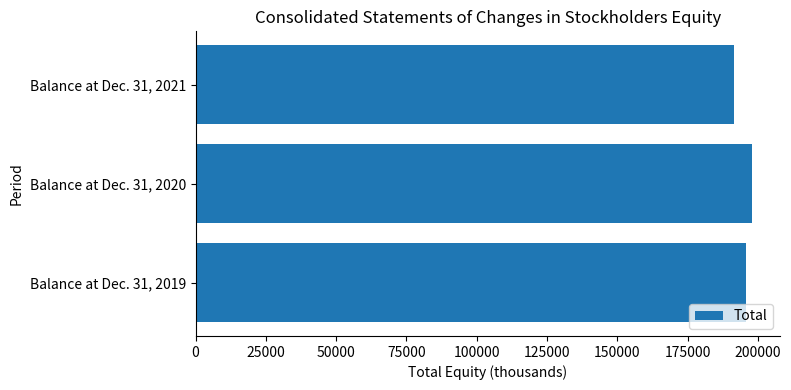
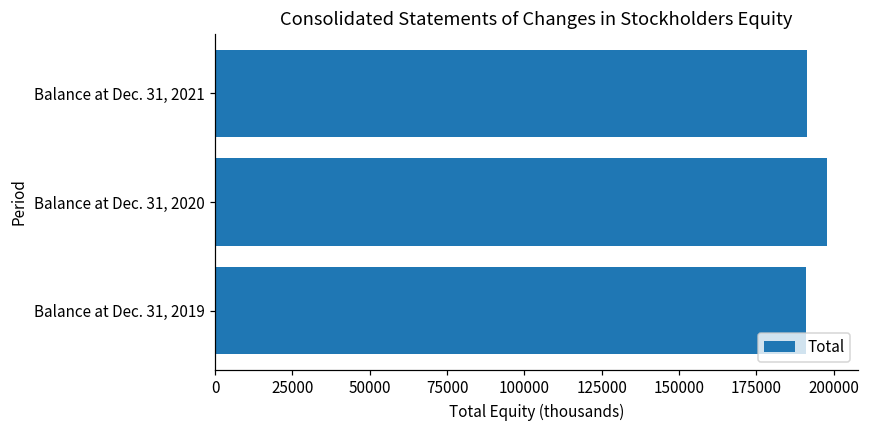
Balance at Dec. 31, 2019: 196000 -> 191000
